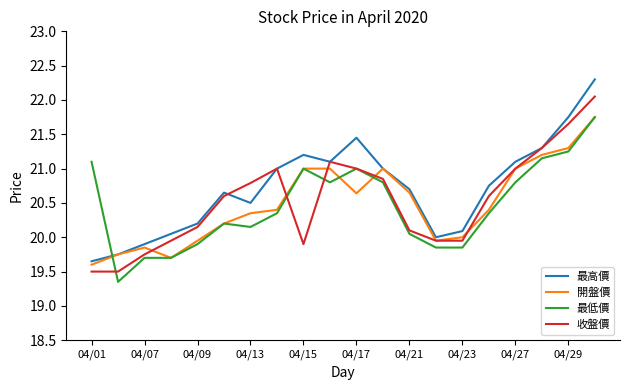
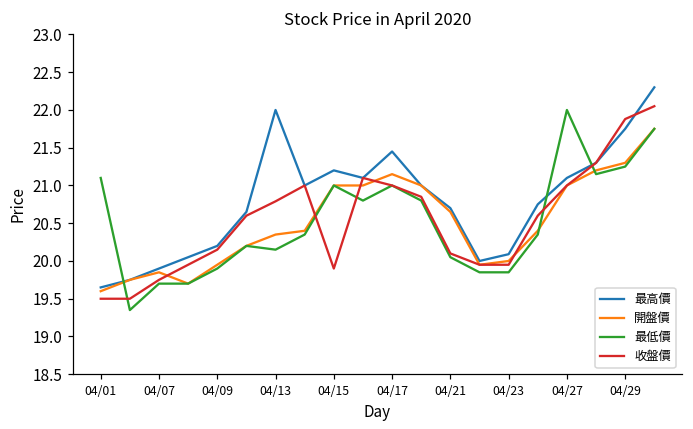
最高價, 04/13: 20.5 -> 22.0
開盤價, 04/17: 20.6 -> 21.2
最低價, 04/27: 20.8 -> 22.0
收盤價, 04/29: 21.7 -> 21.9
